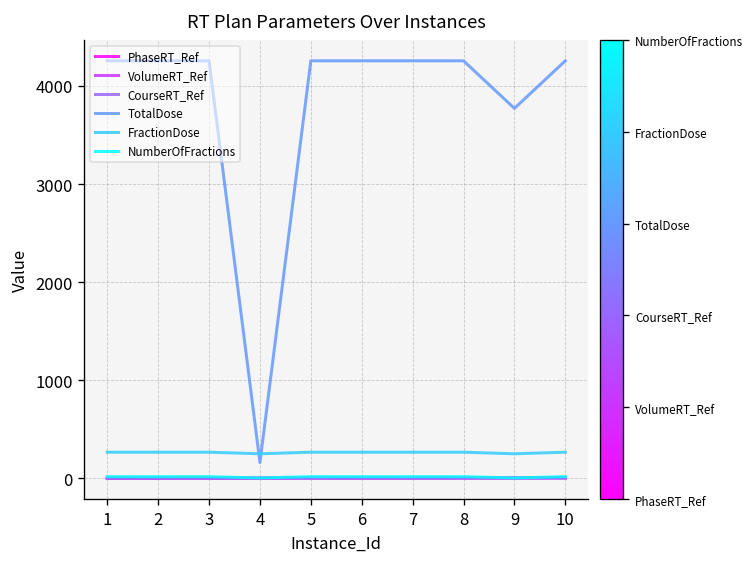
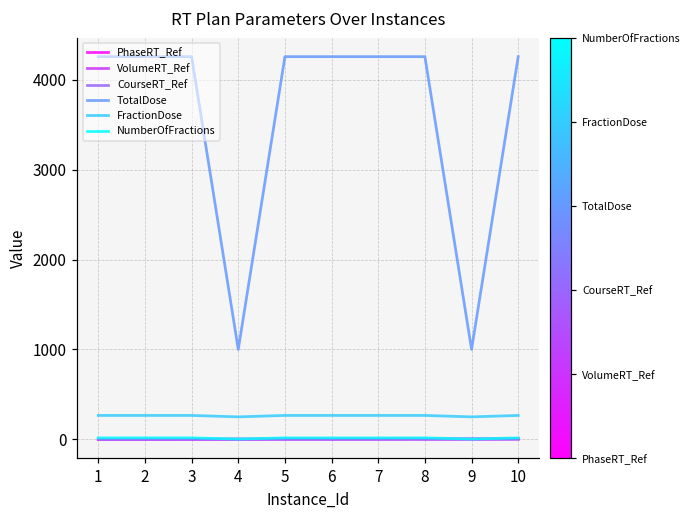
TotalDose, 4: 200 -> 1000
TotalDose, 9: 3800 -> 1000
